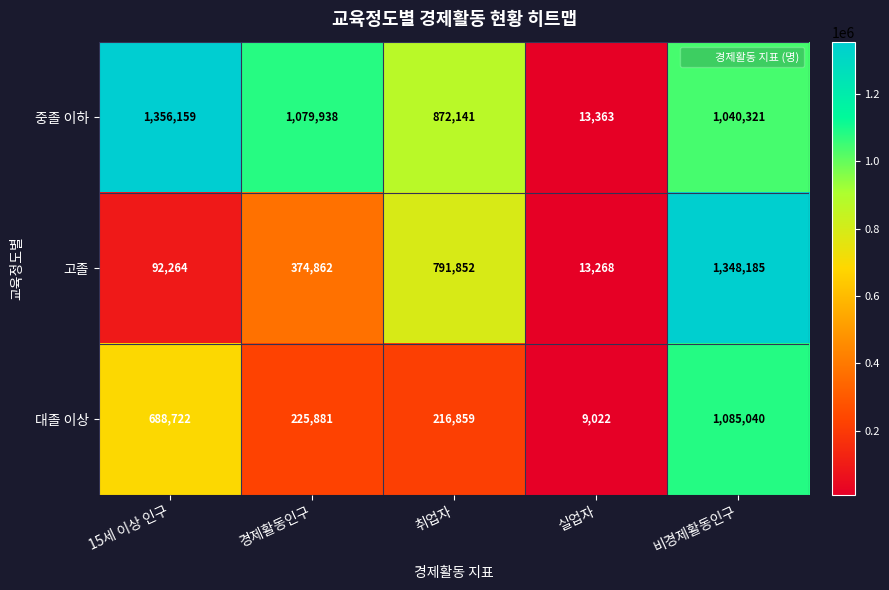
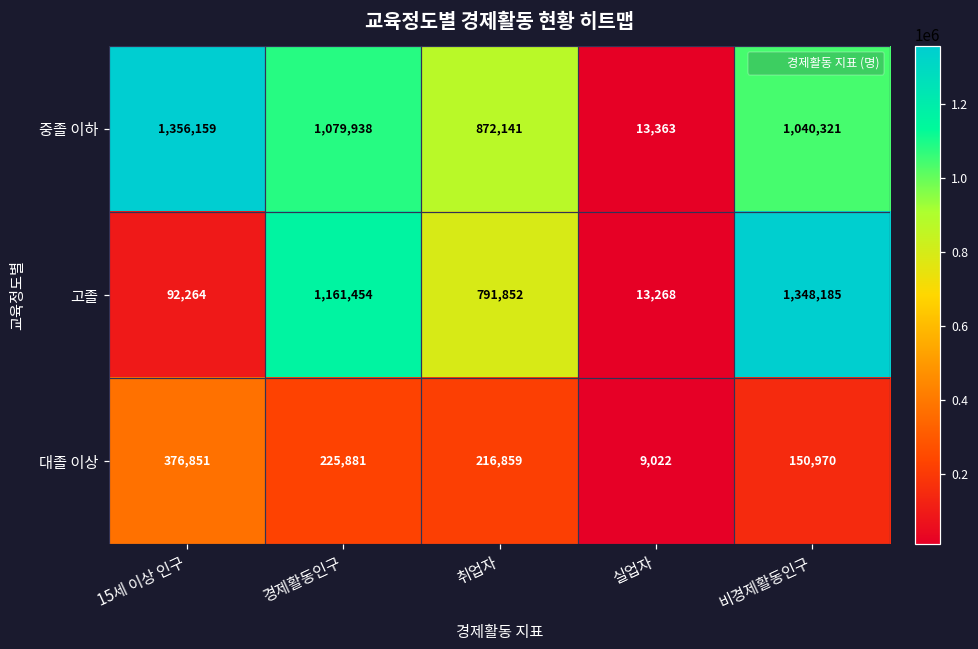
고졸, 경제활동인구: 374,862 -> 1,161,454
대졸 이상, 15세 이상 인구: 688,722 -> 376,851
대졸 이상, 비경제활동인구: 1,085,040 -> 150,970
